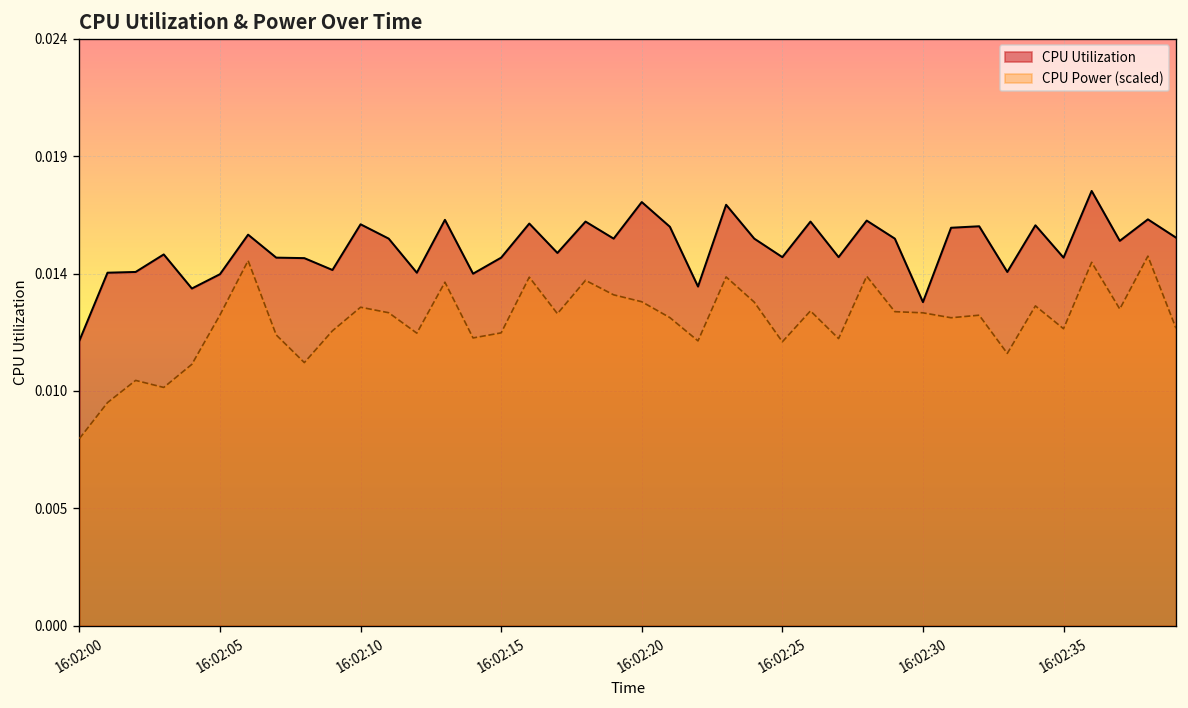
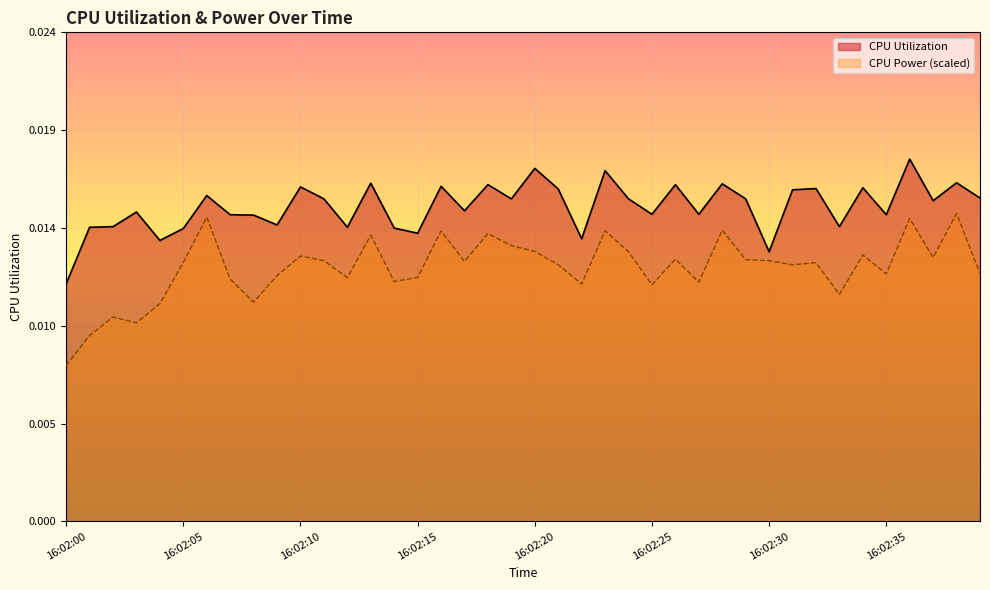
CPU Utilization, 16:02:15: 0.0149 -> 0.0140
